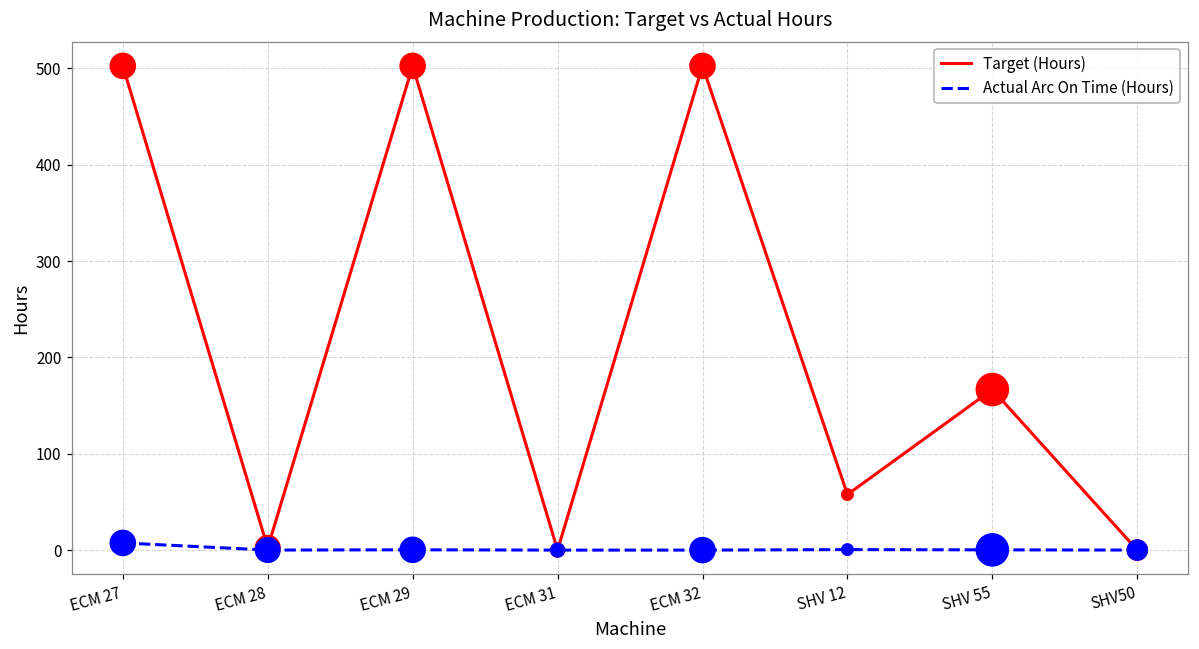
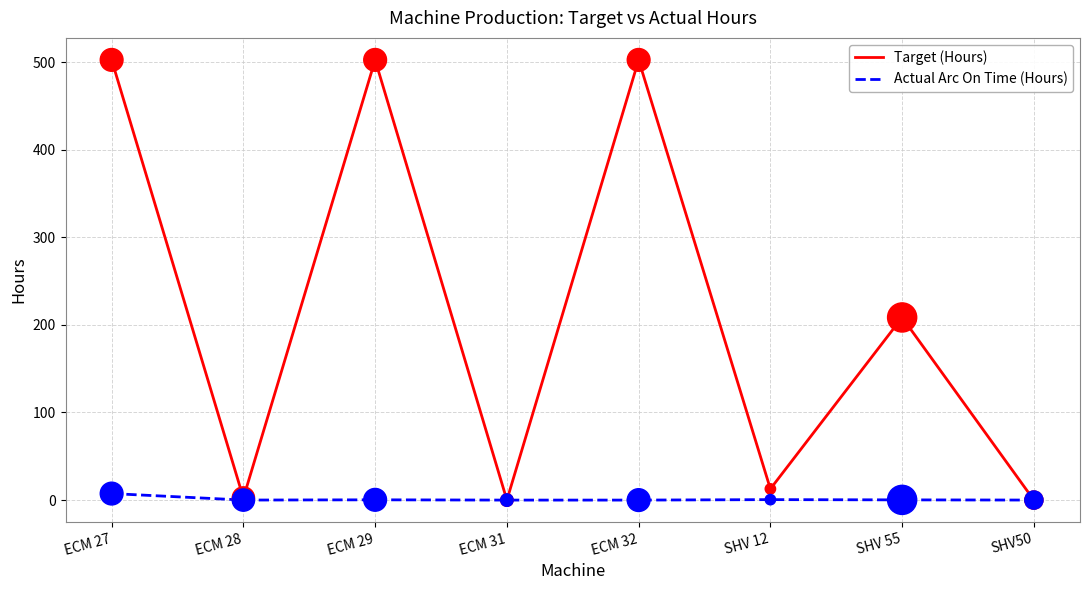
Target (Hours), SHV 12: 60 -> 10
Target (Hours), SHV 55: 170 -> 210
